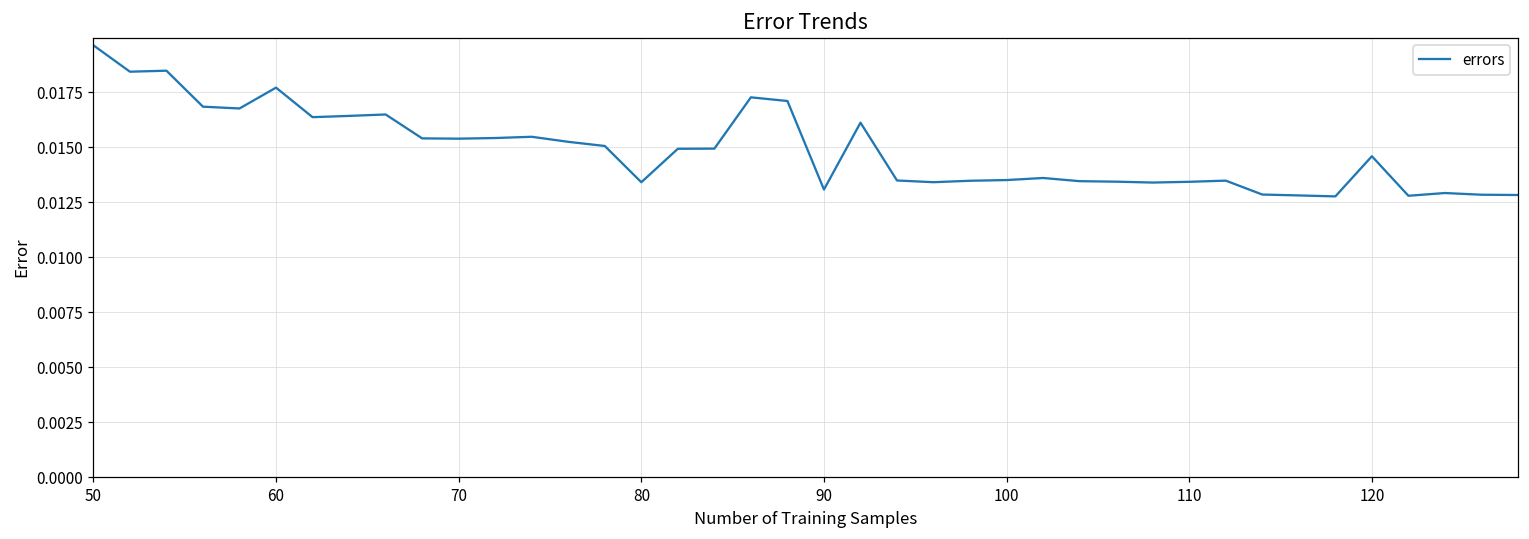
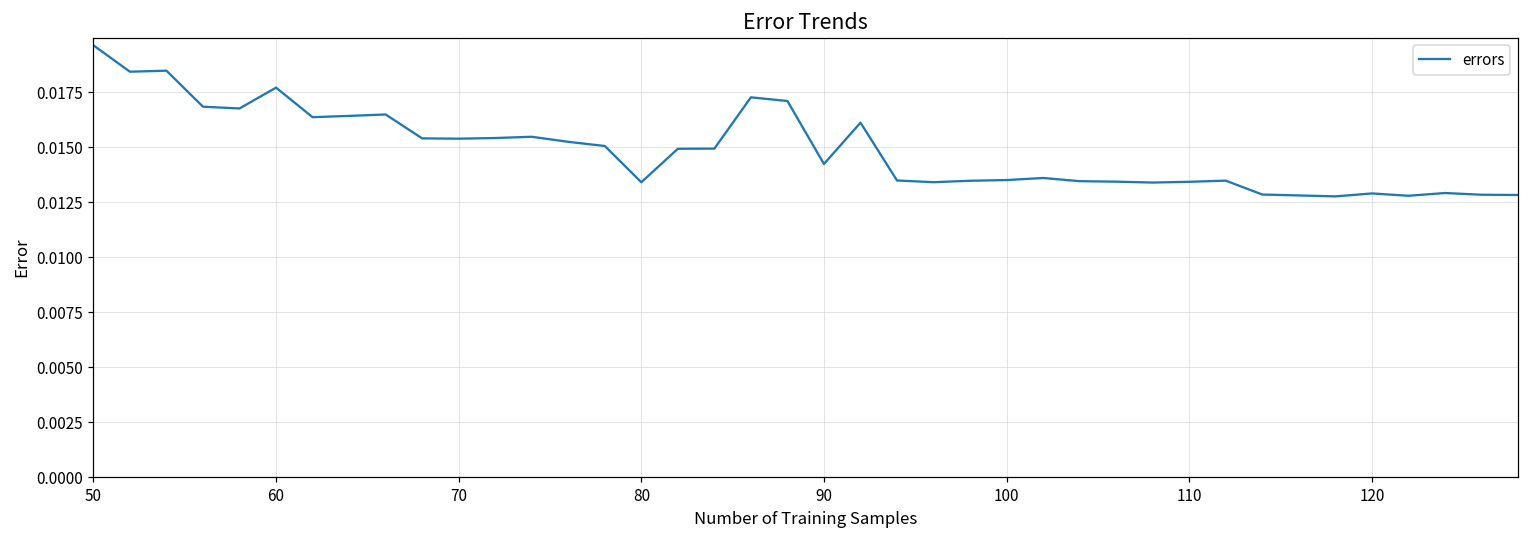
90: 0.0131 -> 0.0142
120: 0.0146 -> 0.0129
